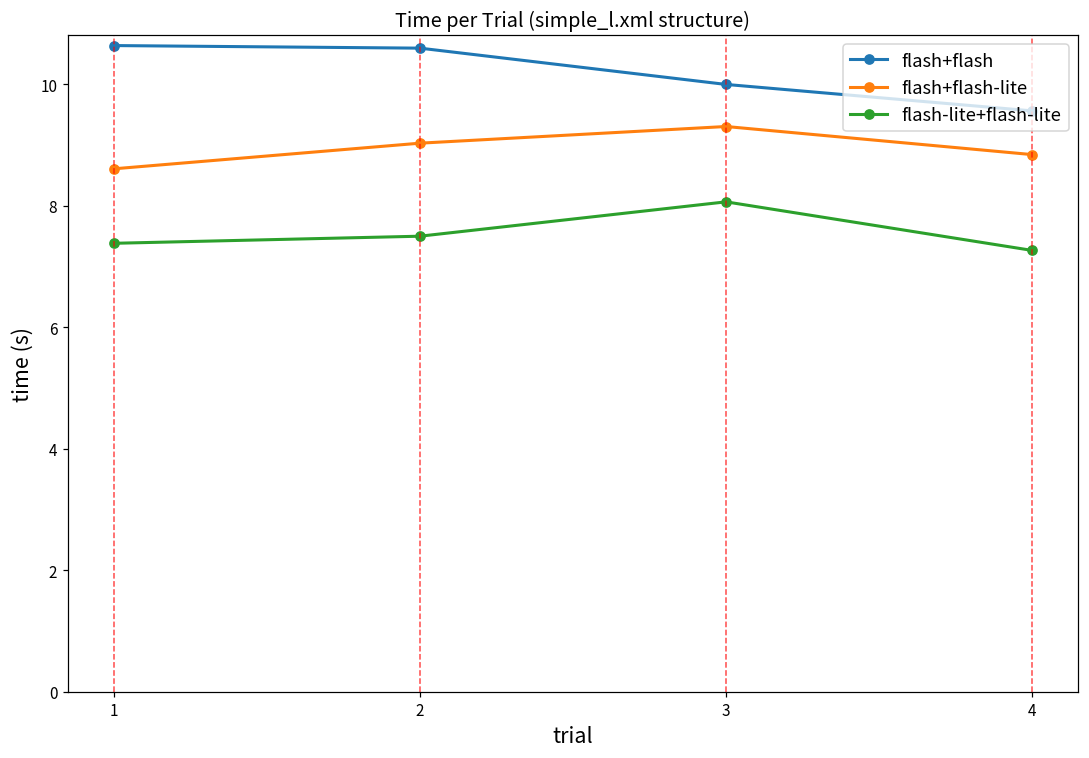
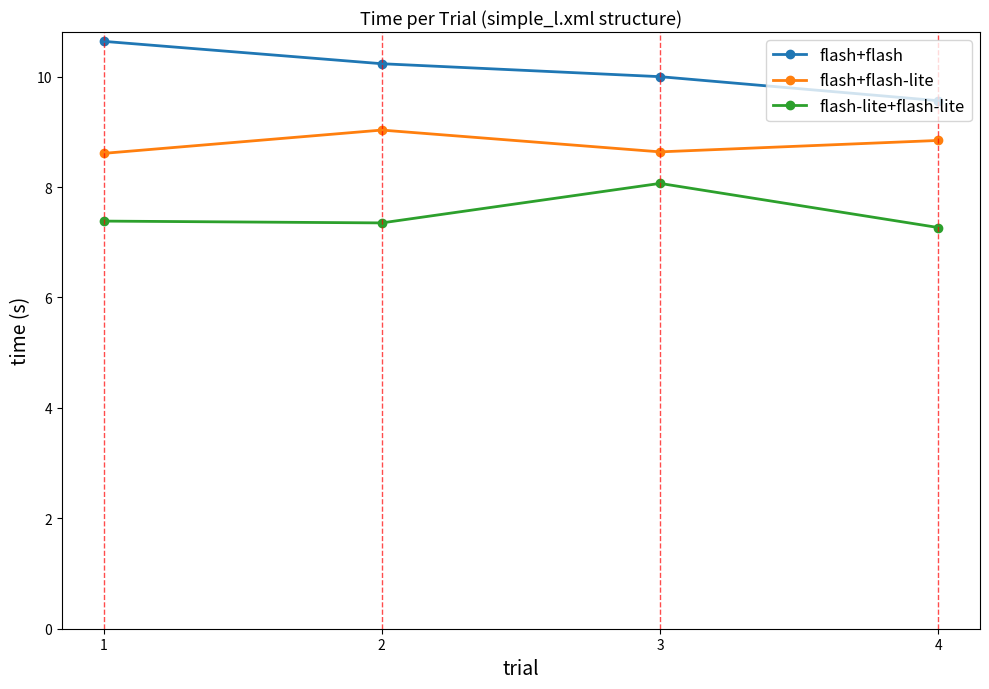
flash+flash, 2: 10.6 -> 10.2
flash-lite+flash-lite, 2: 7.5 -> 7.4
flash+flash-lite, 3: 9.3 -> 8.6
